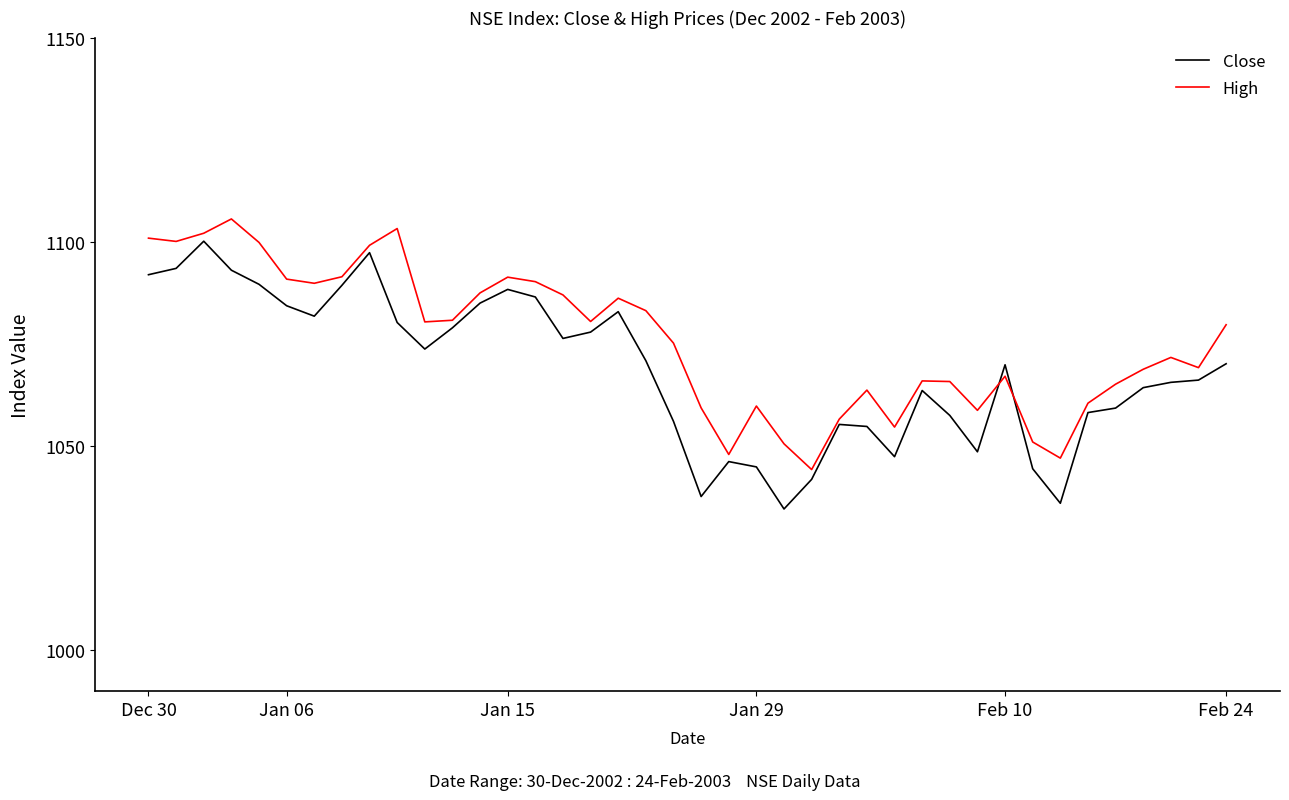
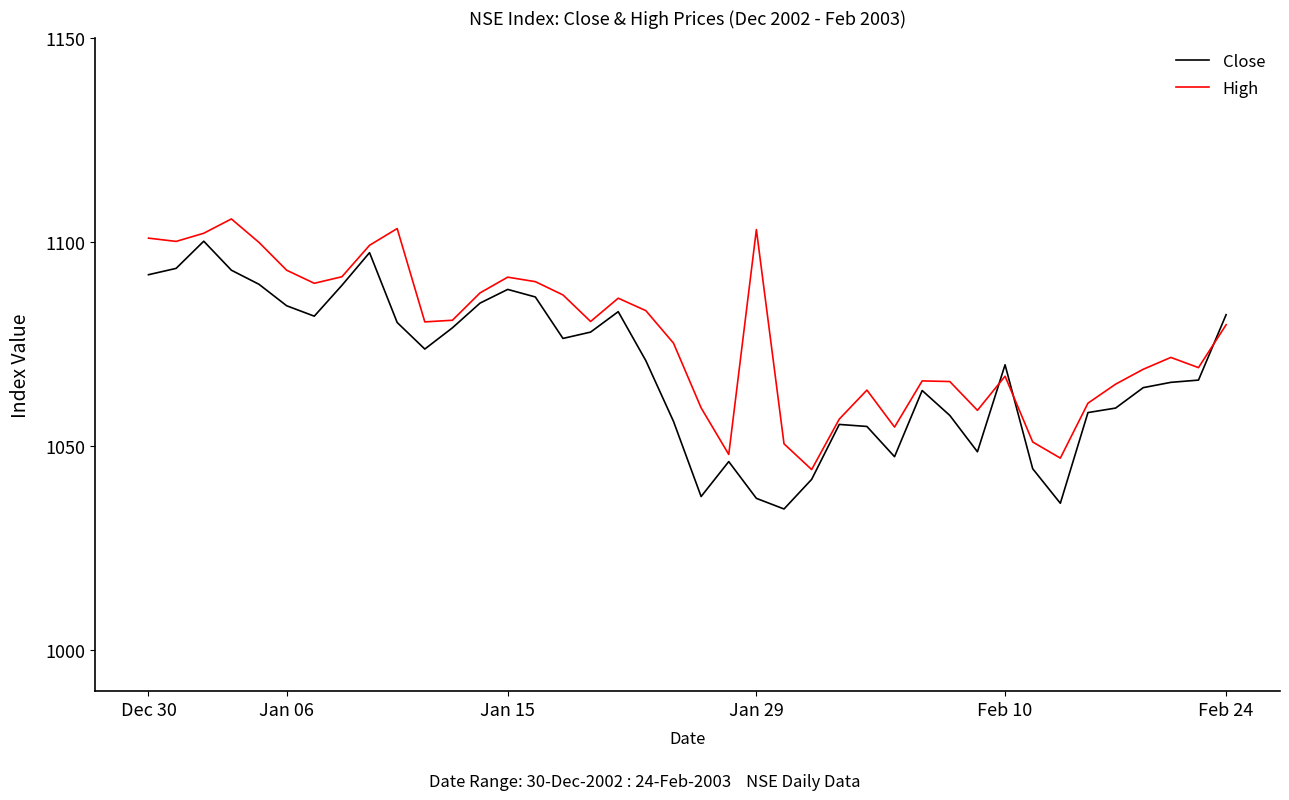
High, Jan 06: 1091 -> 1093
Close, Jan 29: 1045 -> 1037
High, Jan 29: 1060 -> 1103
Close, Feb 24: 1070 -> 1082
